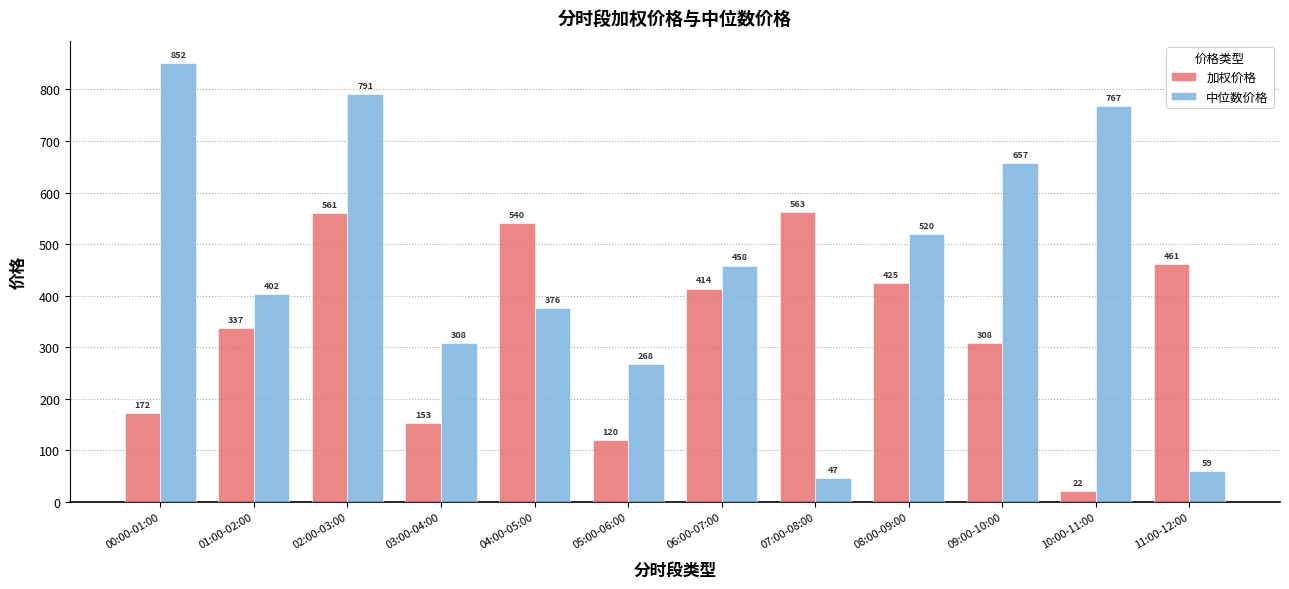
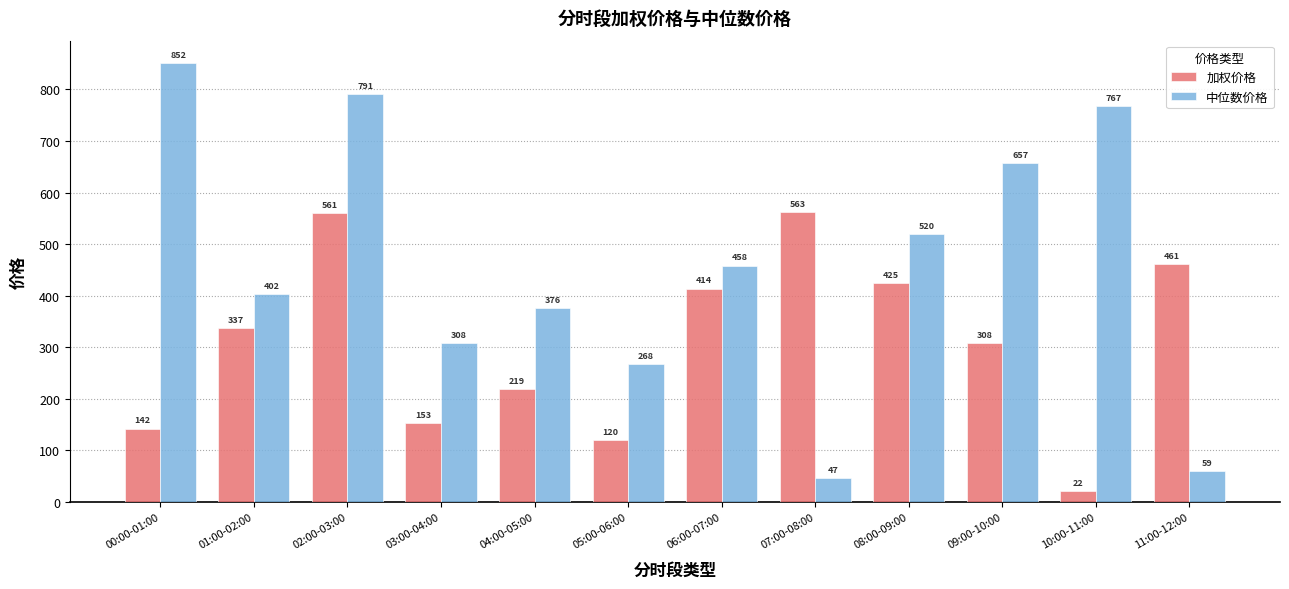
加权价格, 00:00-01:00: 172 -> 142
加权价格, 04:00-05:00: 540 -> 219
